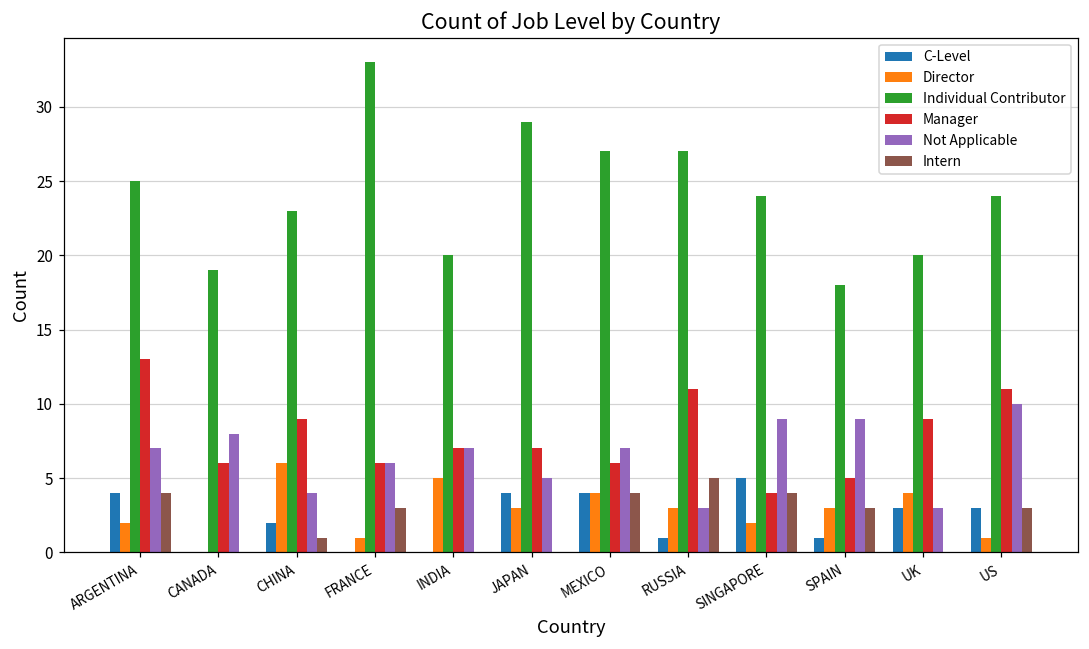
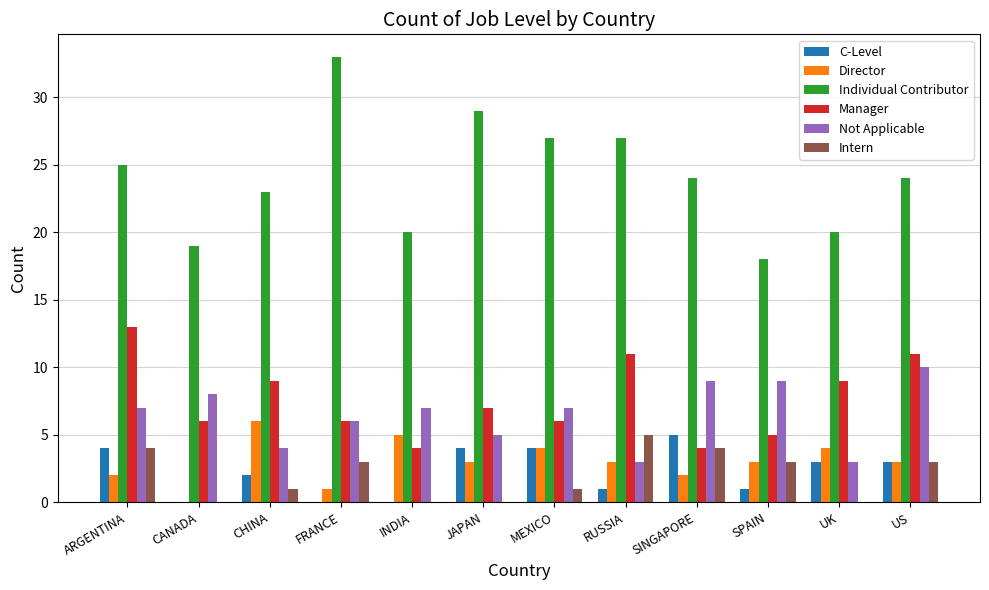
Manager, INDIA: 7 -> 4
Intern, MEXICO: 4 -> 1
Director, US: 1 -> 3
